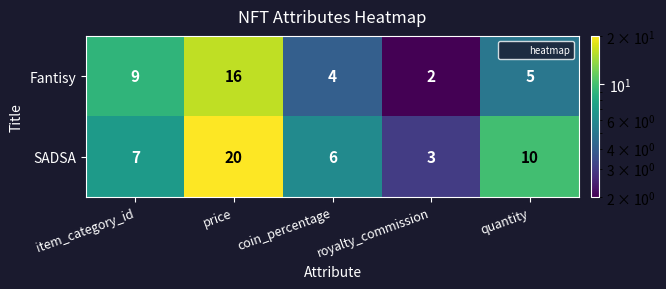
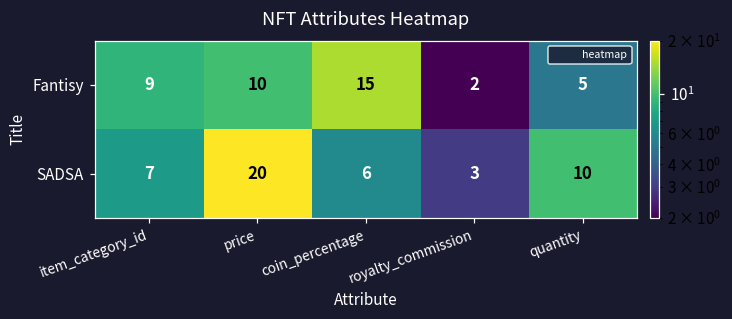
Fantisy, price: 16 -> 10
Fantisy, coin_percentage: 4 -> 15
